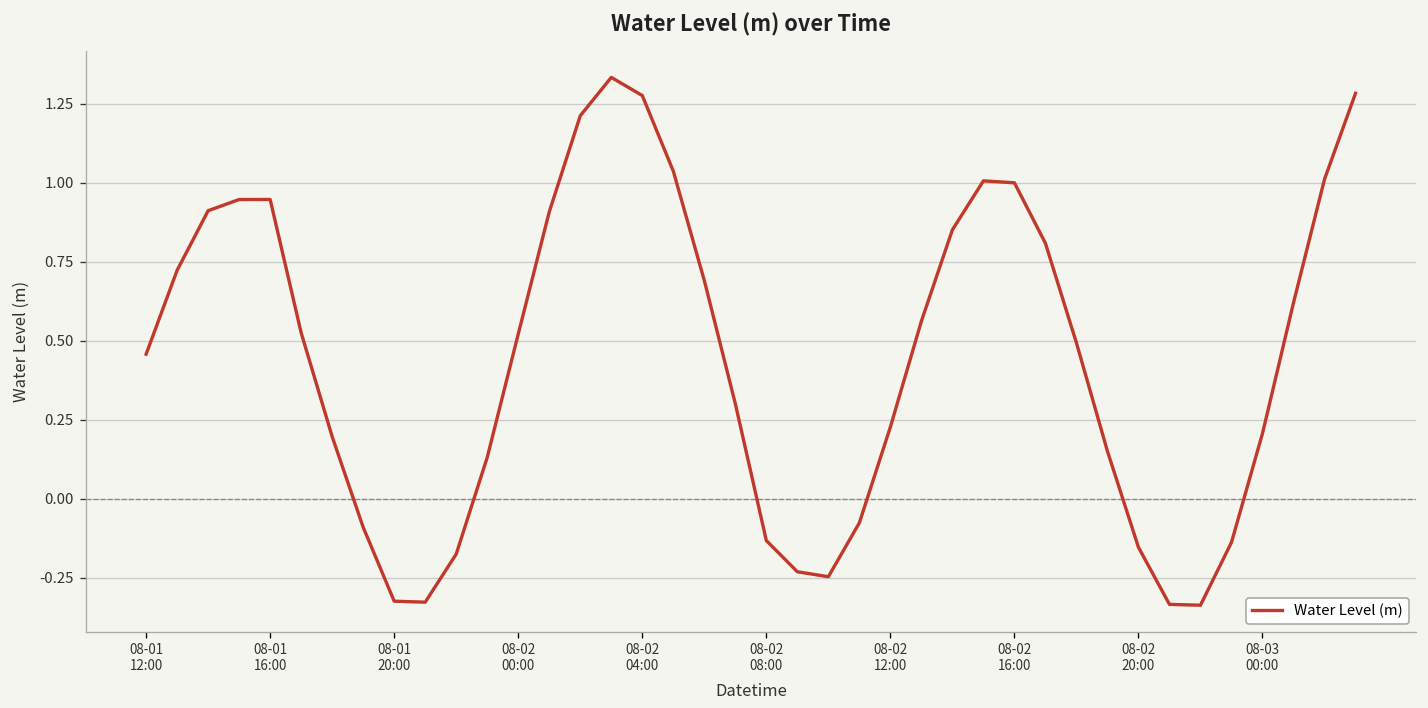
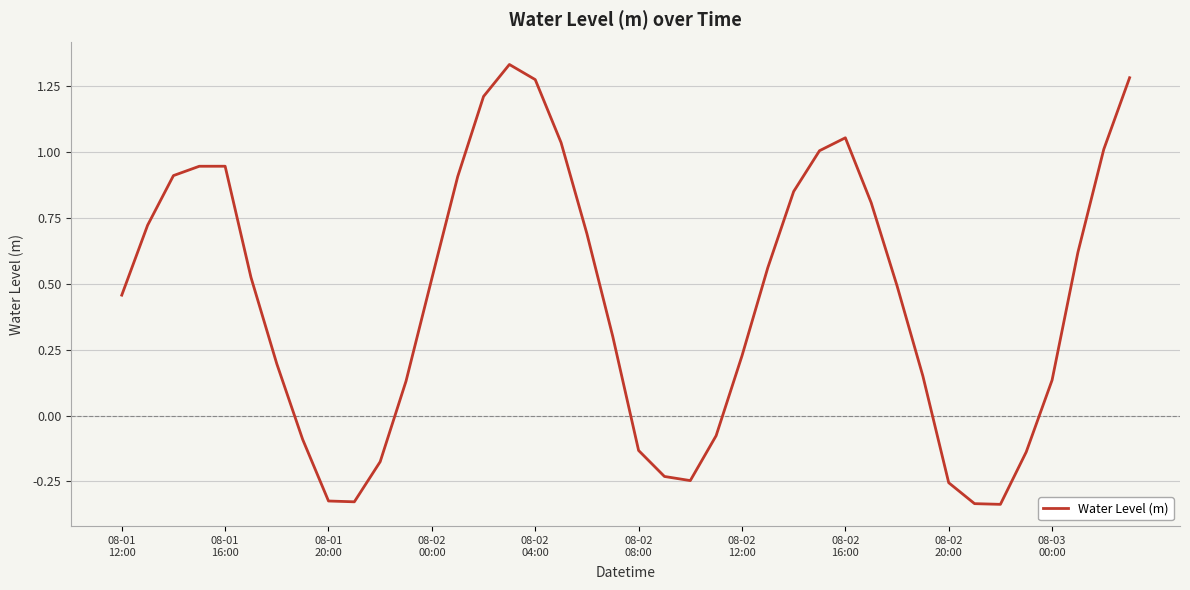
08-02 16:00: 1.00 -> 1.05
08-02 20:00: -0.15 -> -0.25
08-03 00:00: 0.21 -> 0.13
